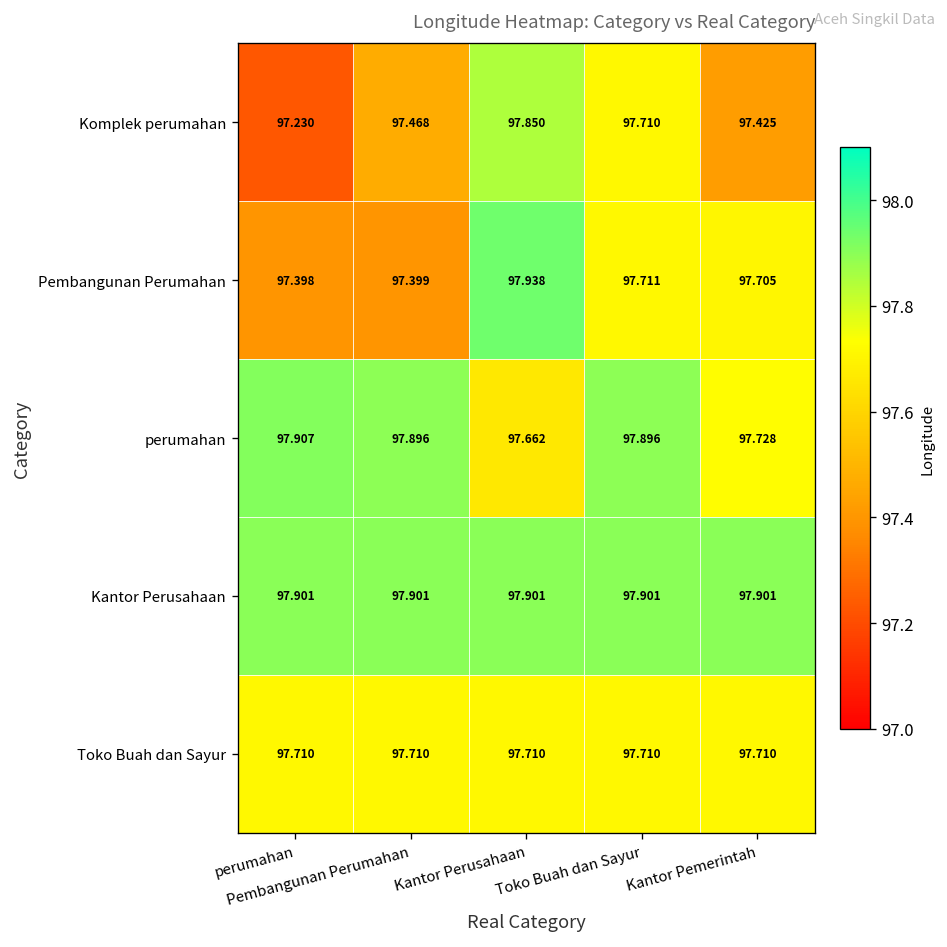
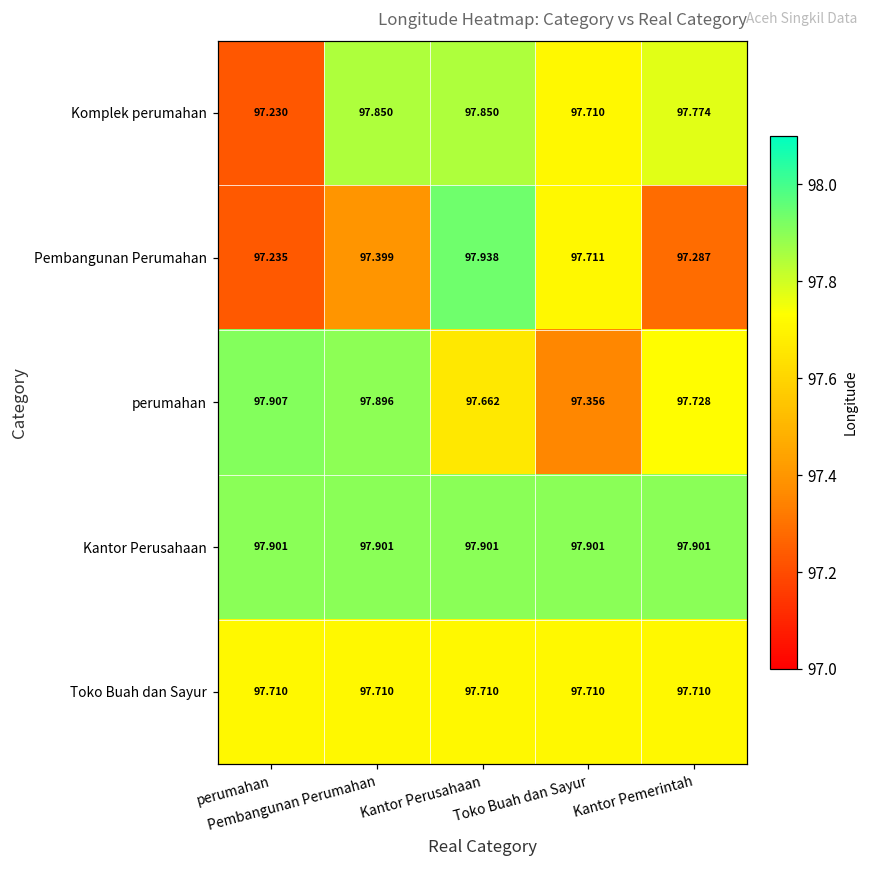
Komplek perumahan, Pembangunan Perumahan: 97.468 -> 97.850
Komplek perumahan, Kantor Pemerintah: 97.425 -> 97.774
Pembangunan Perumahan, perumahan: 97.398 -> 97.235
Pembangunan Perumahan, Kantor Pemerintah: 97.705 -> 97.287
perumahan, Toko Buah dan Sayur: 97.896 -> 97.356
